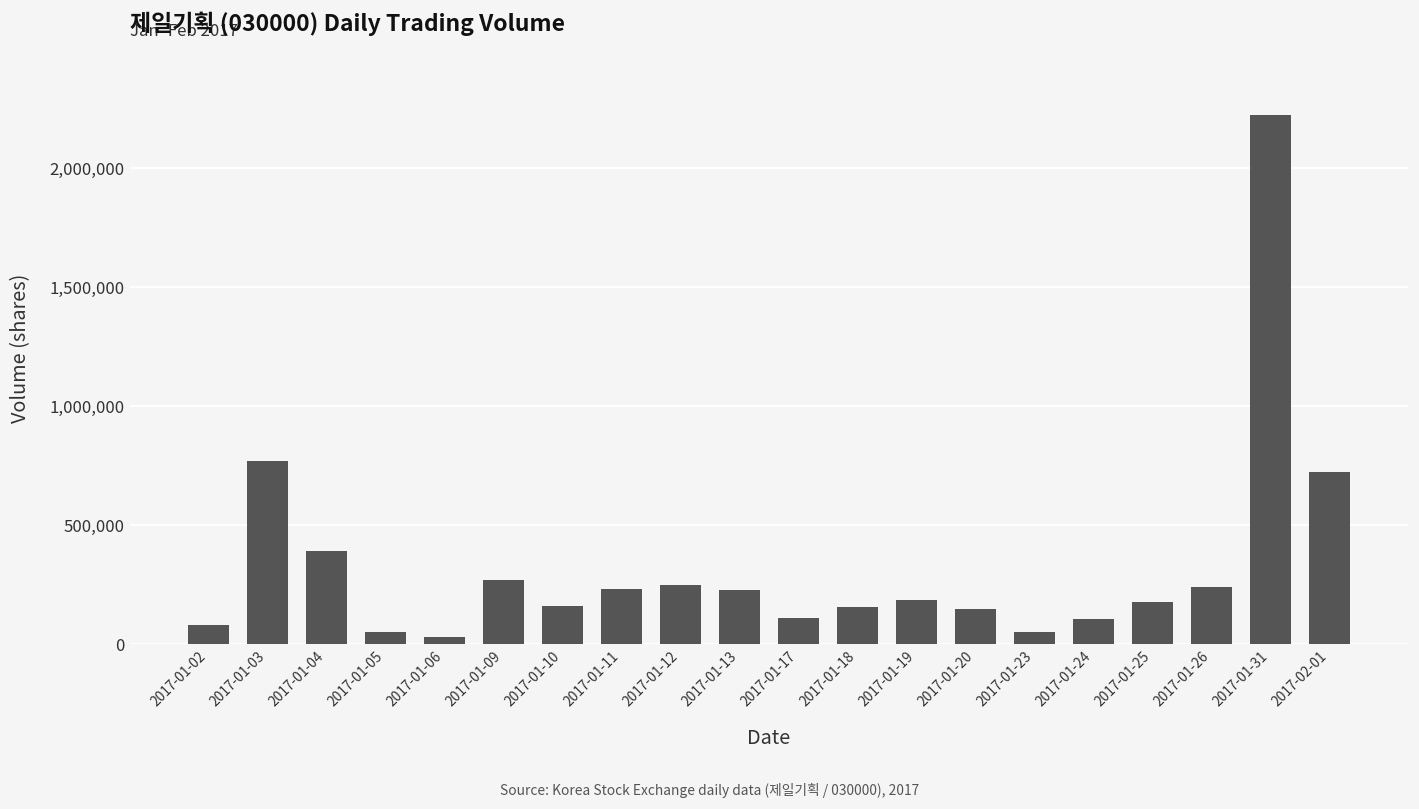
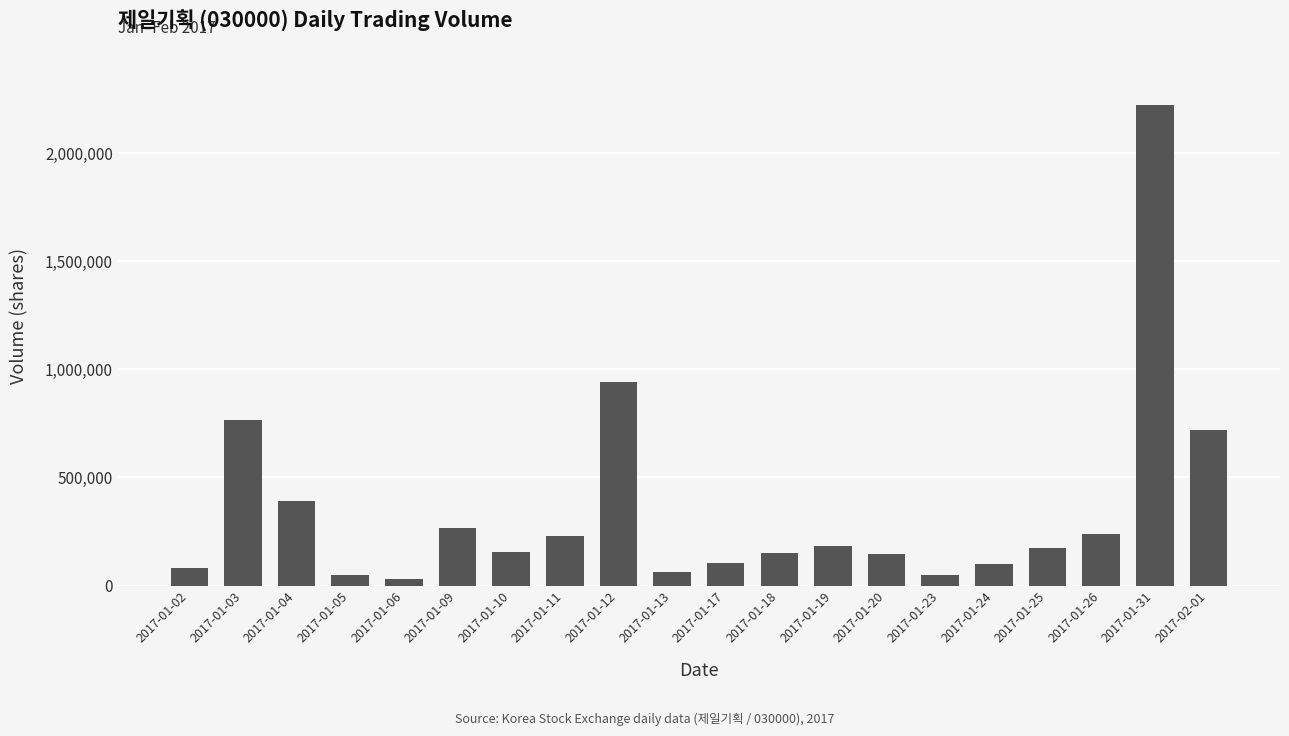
2017-01-12: 250,000 -> 940,000
2017-01-13: 230,000 -> 60,000
